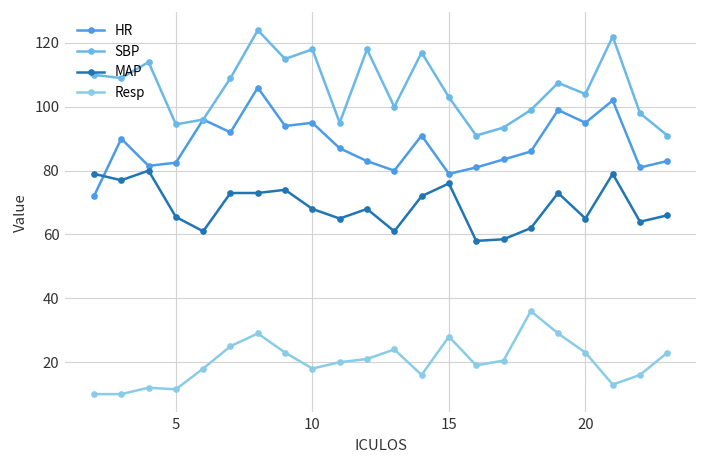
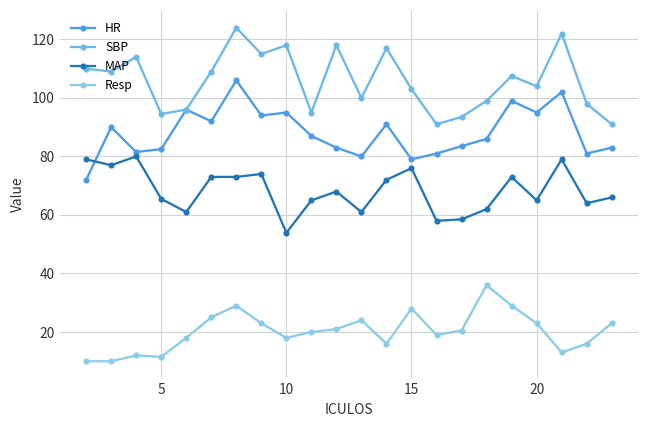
MAP, 10: 68 -> 54
